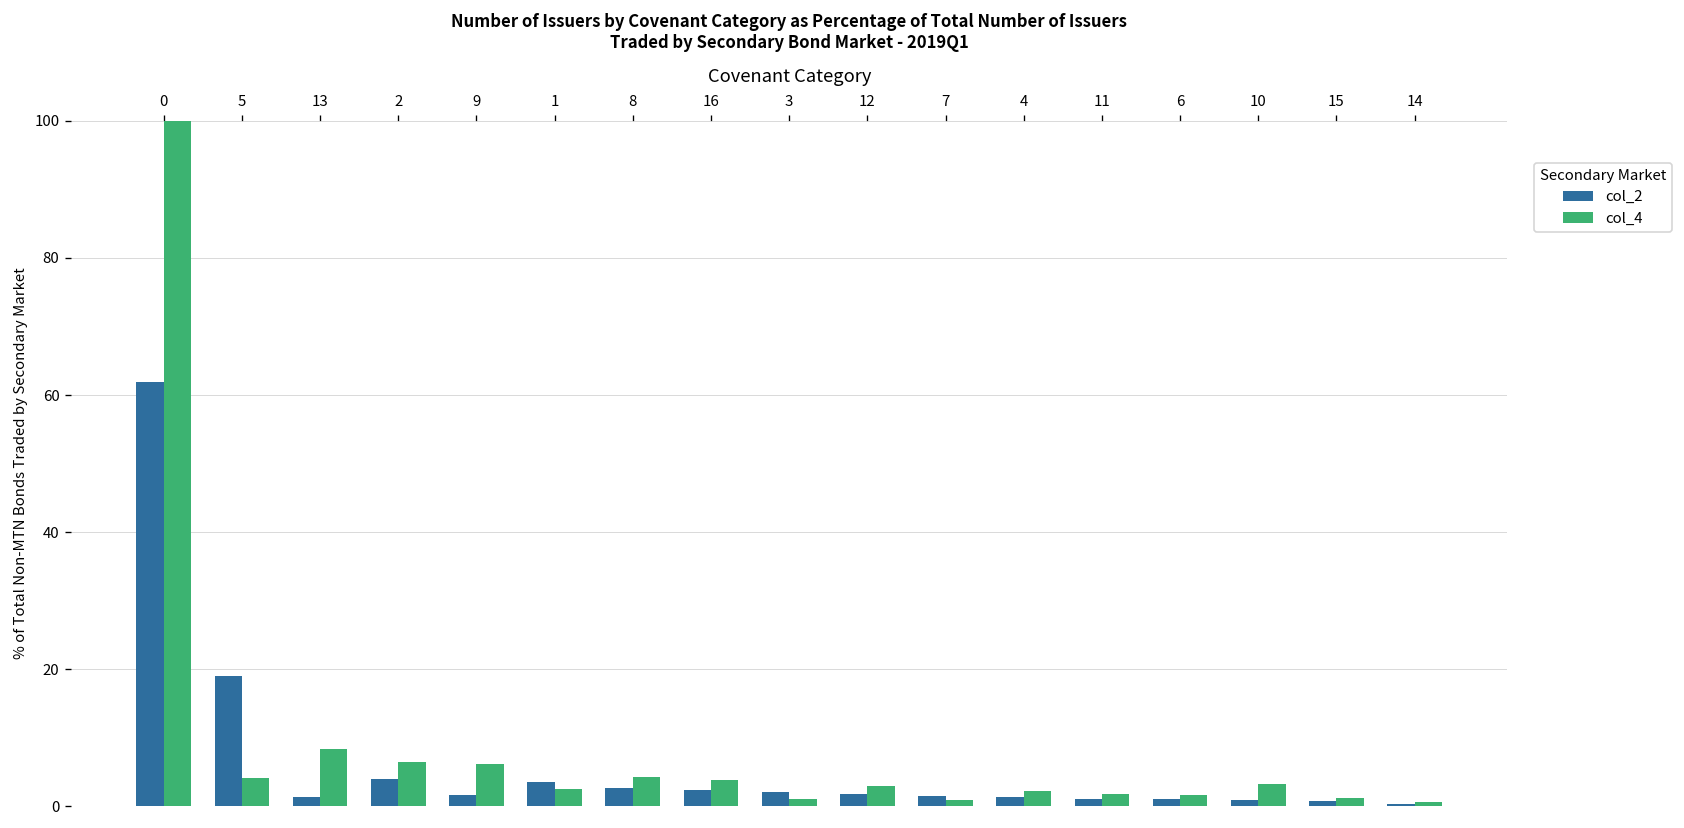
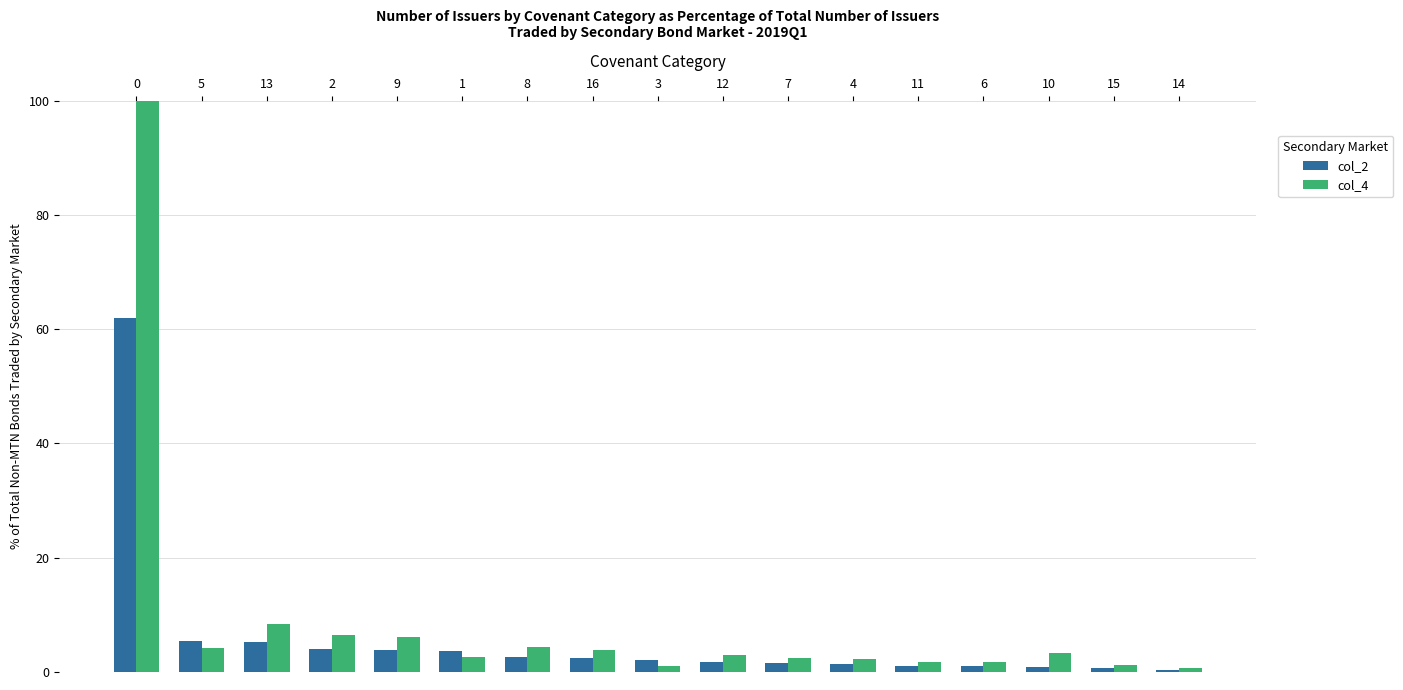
col_2, 5: 19 -> 5
col_2, 13: 1 -> 5
col_2, 9: 2 -> 4
col_4, 7: 1 -> 2
